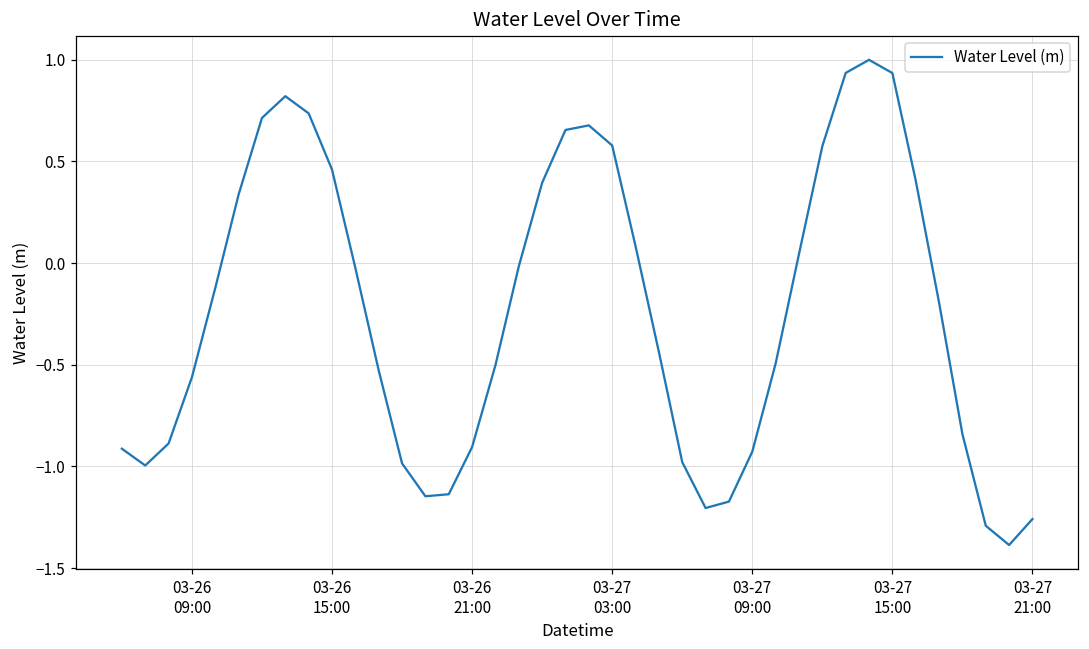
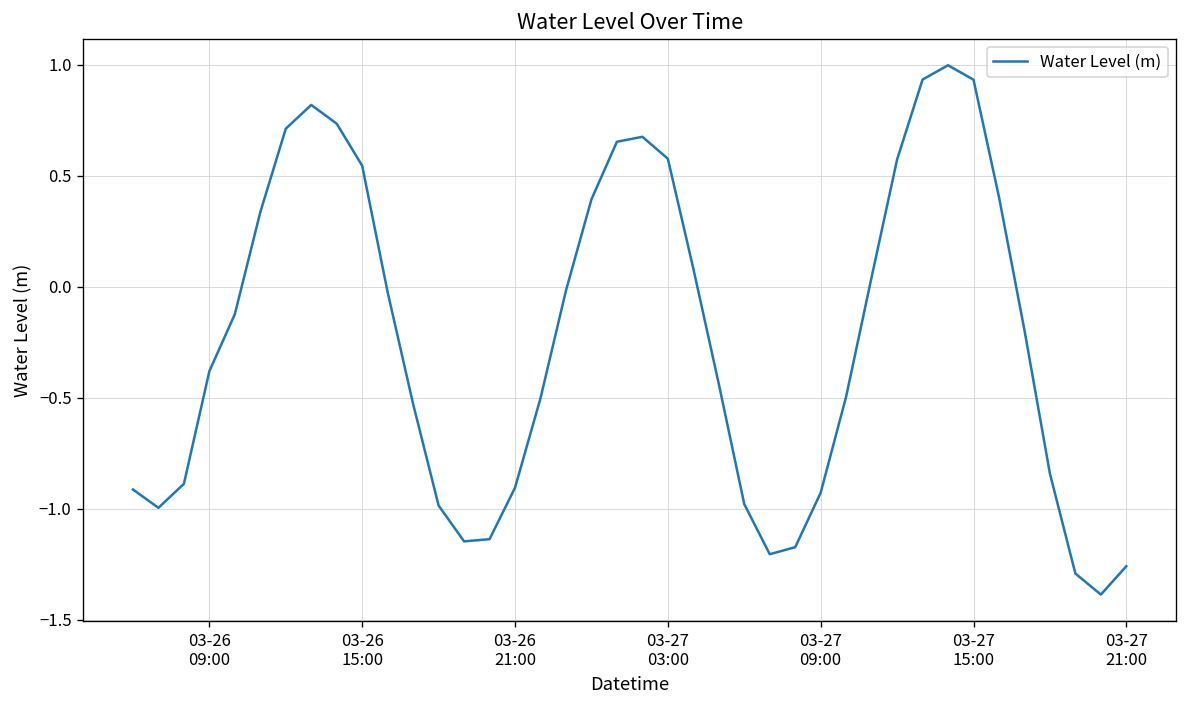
03-26 09:00: -0.56 -> -0.38
03-26 15:00: 0.46 -> 0.55
